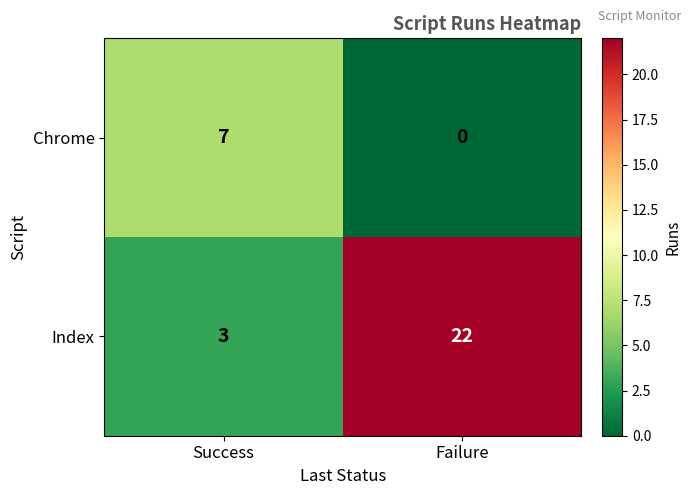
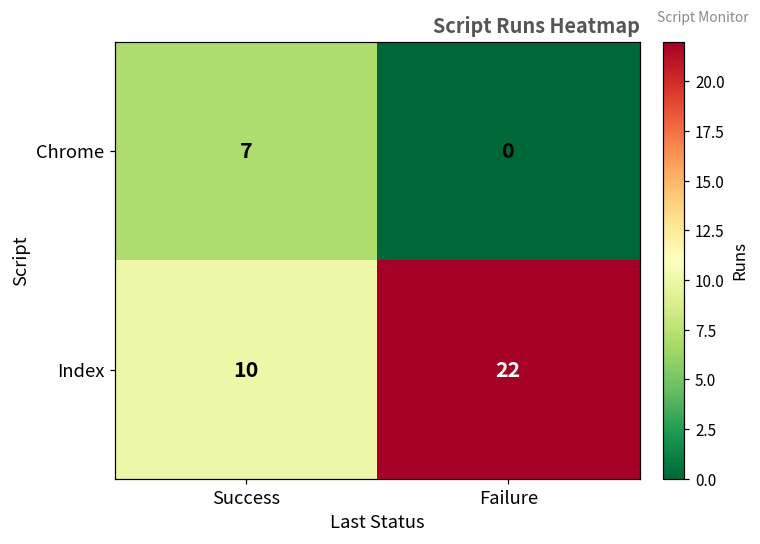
Index, Success: 3 -> 10
